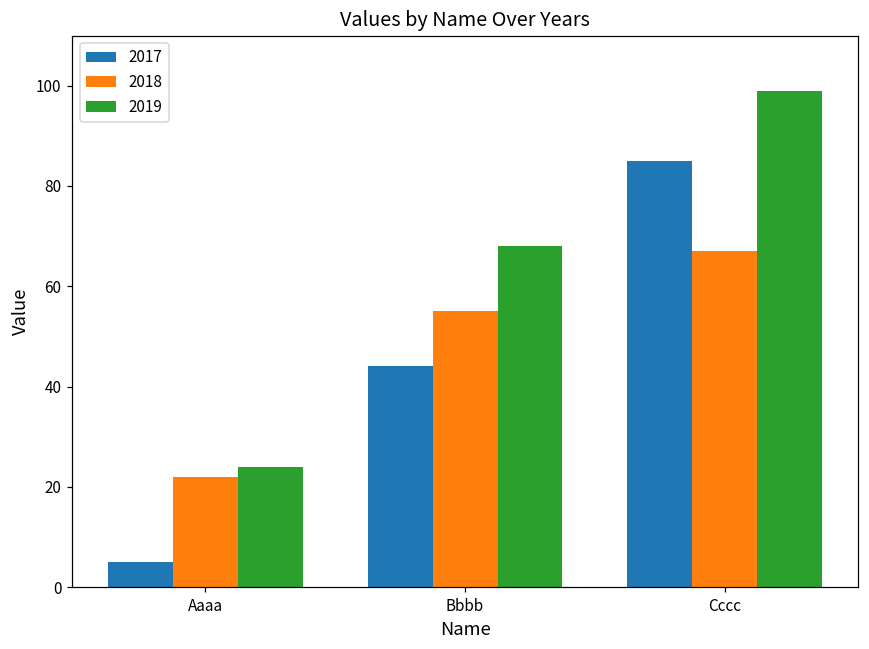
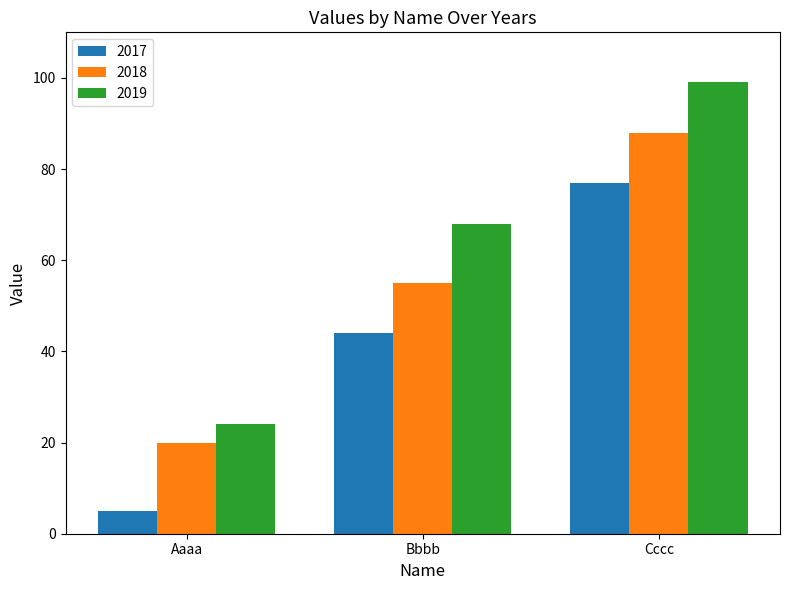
2018, Aaaa: 22 -> 20
2017, Cccc: 85 -> 77
2018, Cccc: 67 -> 88
